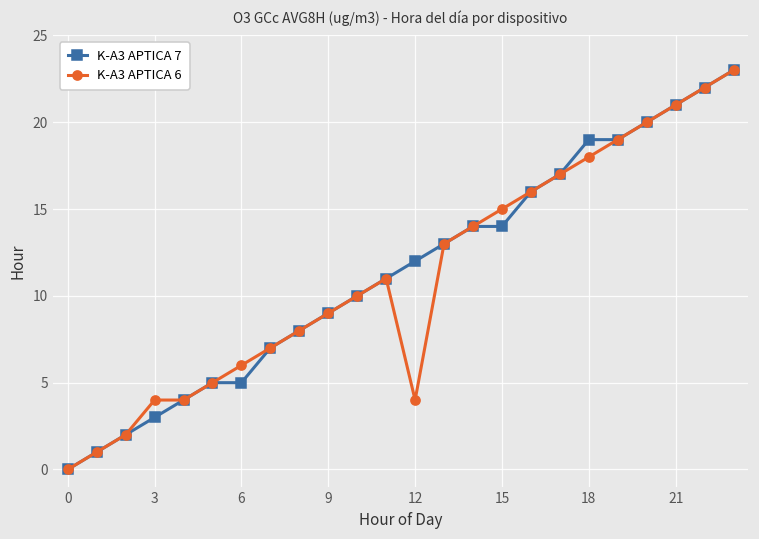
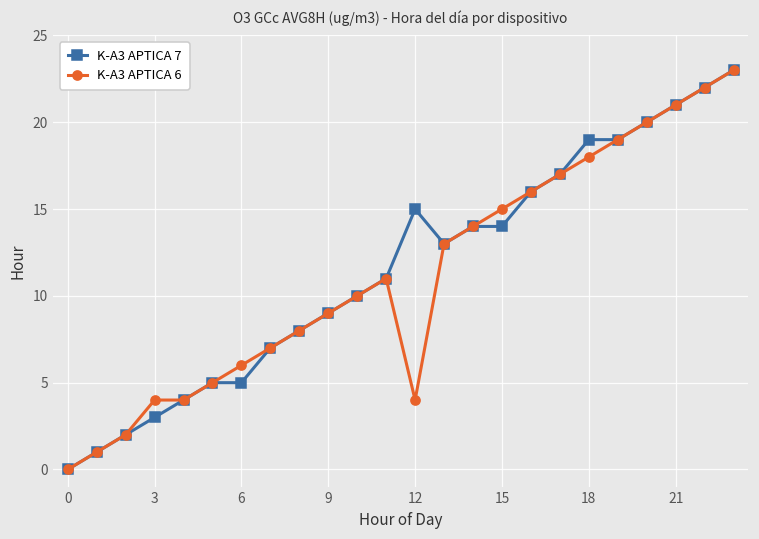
K-A3 APTICA 7, 12: 12 -> 15
